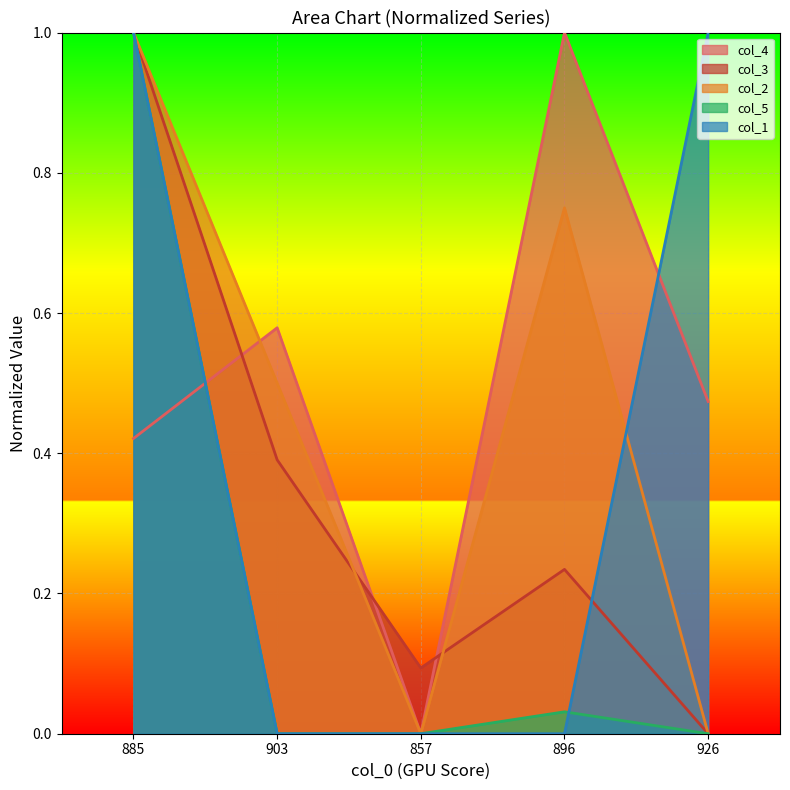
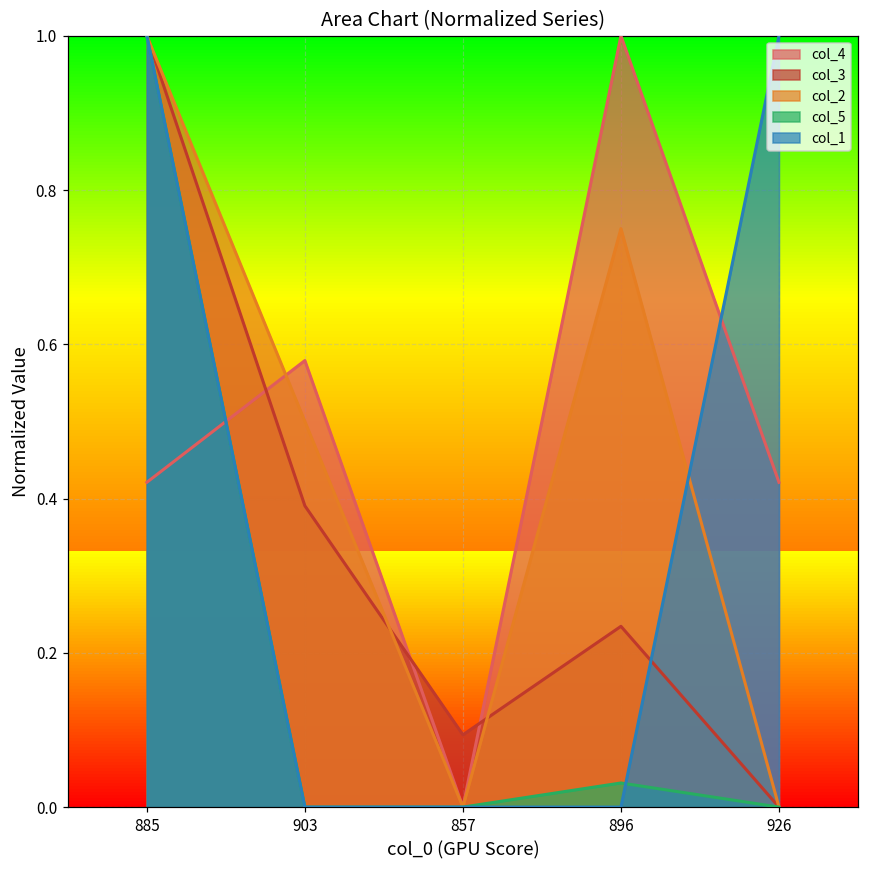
col_4, 926: 0.47 -> 0.42
